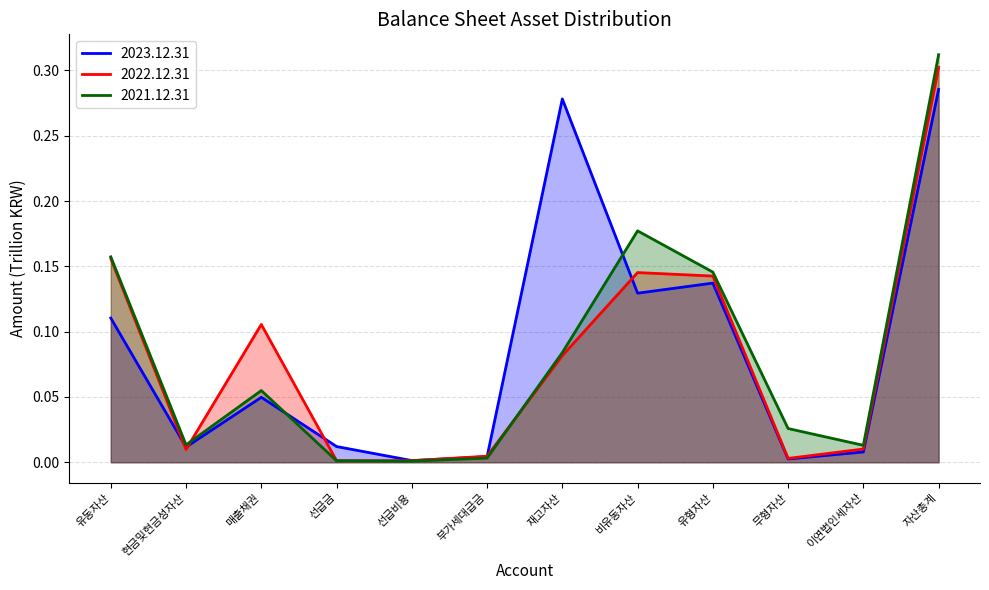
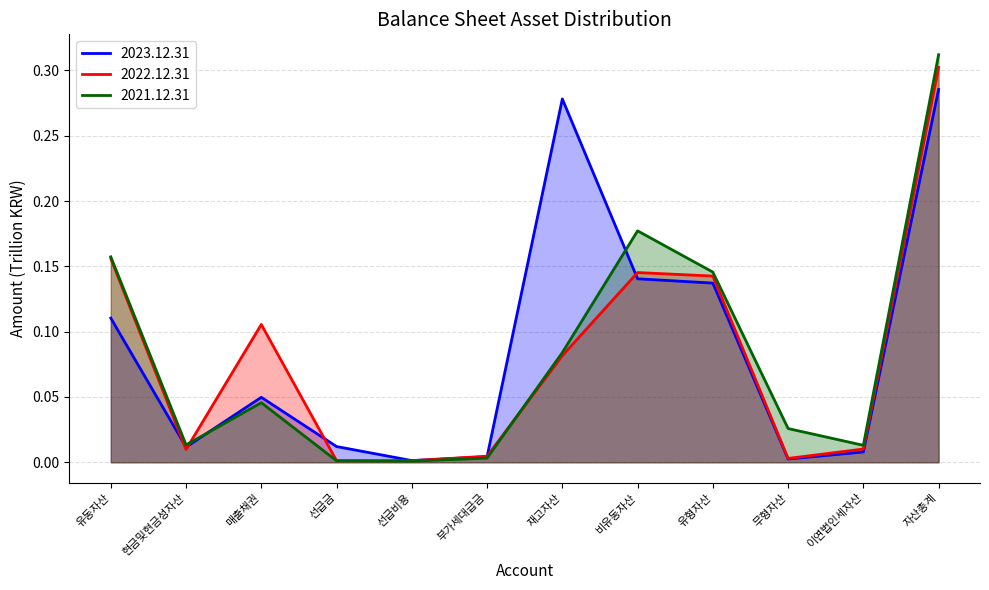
2021.12.31, 매출채권: 0.055 -> 0.046
2023.12.31, 비유동자산: 0.129 -> 0.140
